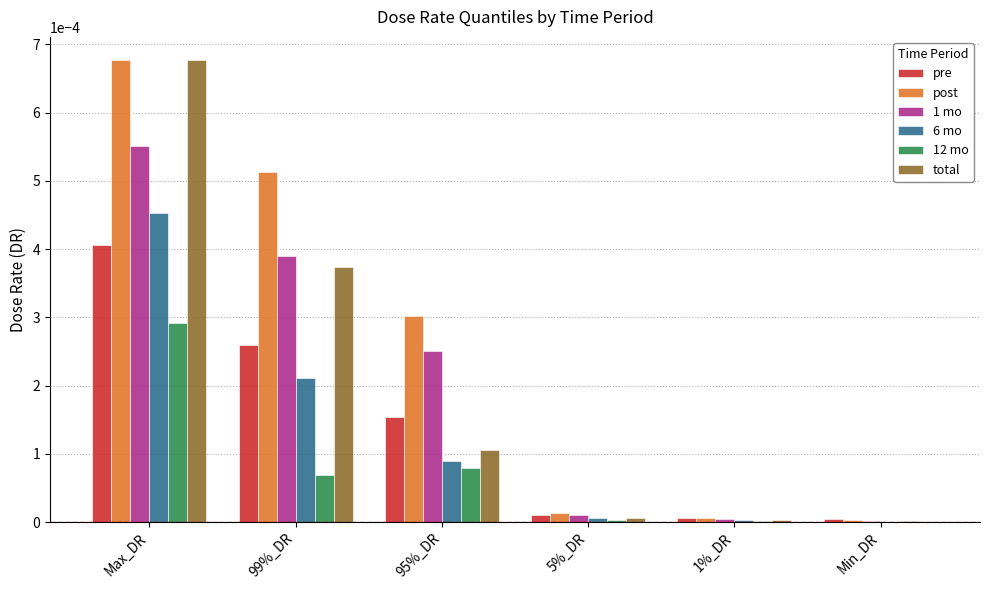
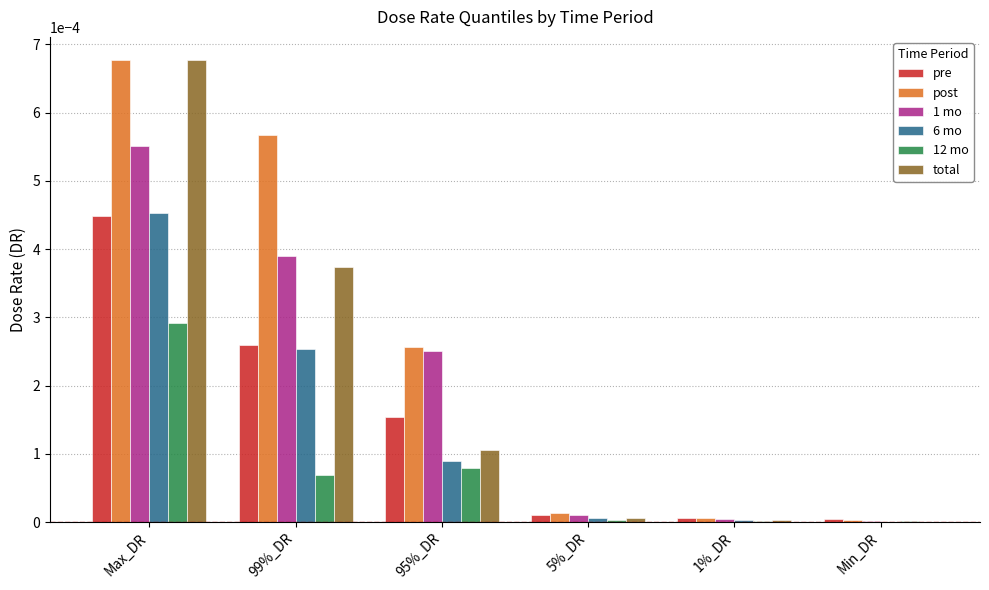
pre, Max_DR: 0.00041 -> 0.00045
post, 99%_DR: 0.00051 -> 0.00057
6 mo, 99%_DR: 0.00021 -> 0.00025
post, 95%_DR: 0.00030 -> 0.00026
